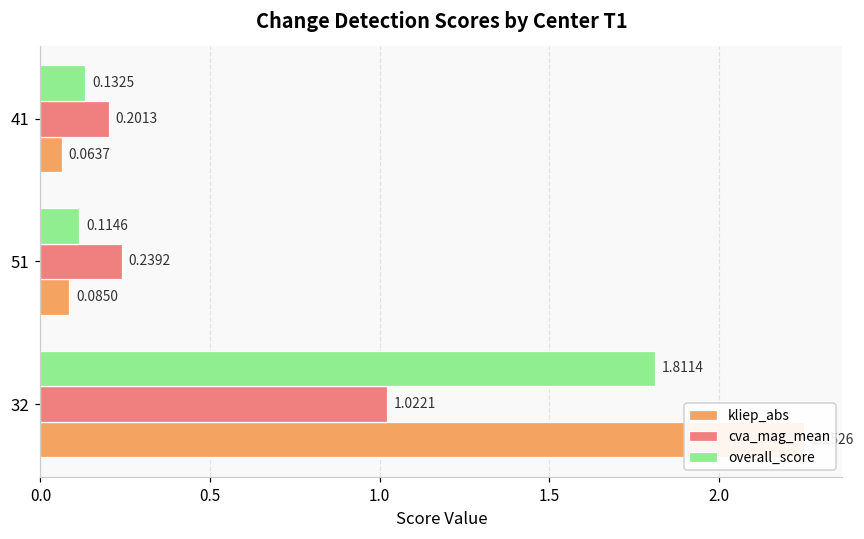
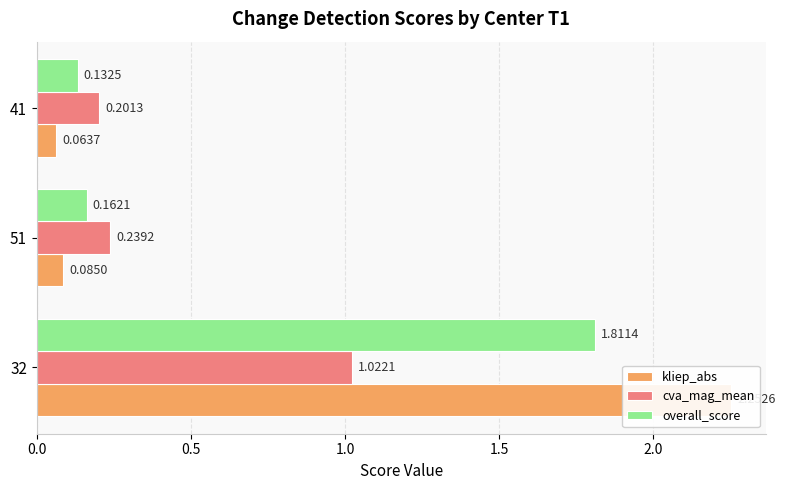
overall_score, 51: 0.1146 -> 0.1621
